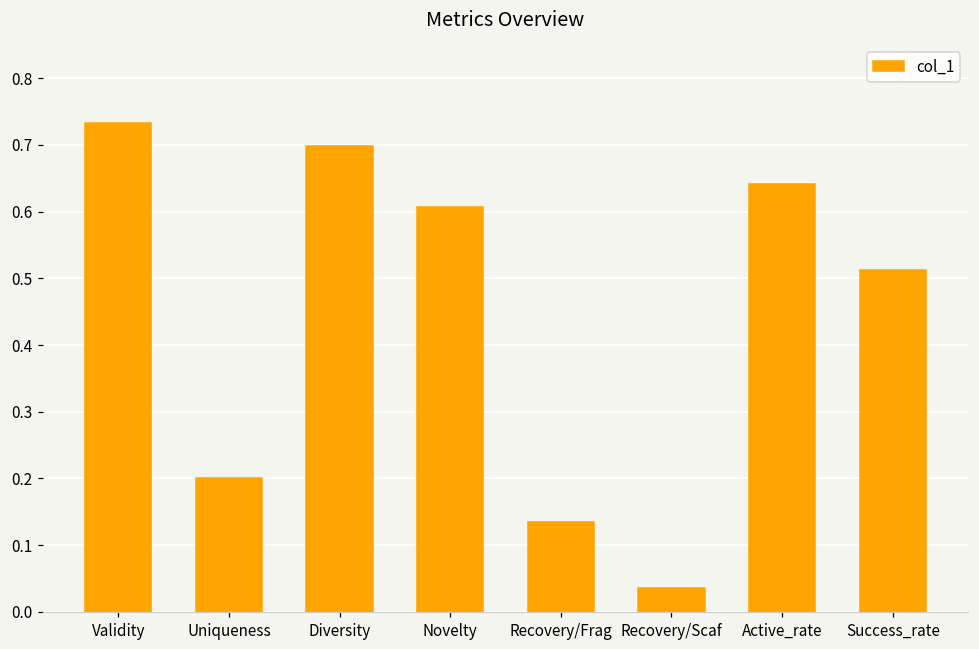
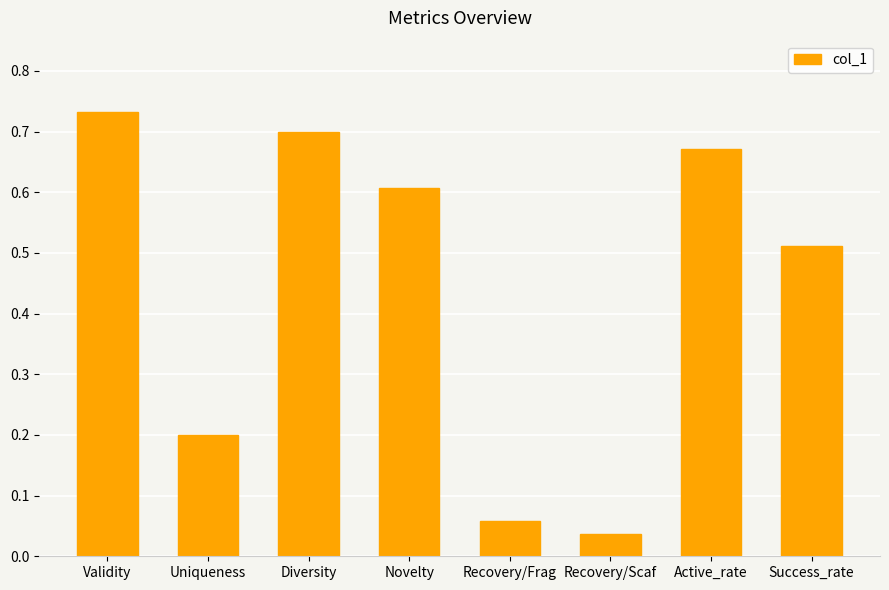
Recovery/Frag: 0.13 -> 0.06
Active_rate: 0.64 -> 0.67
